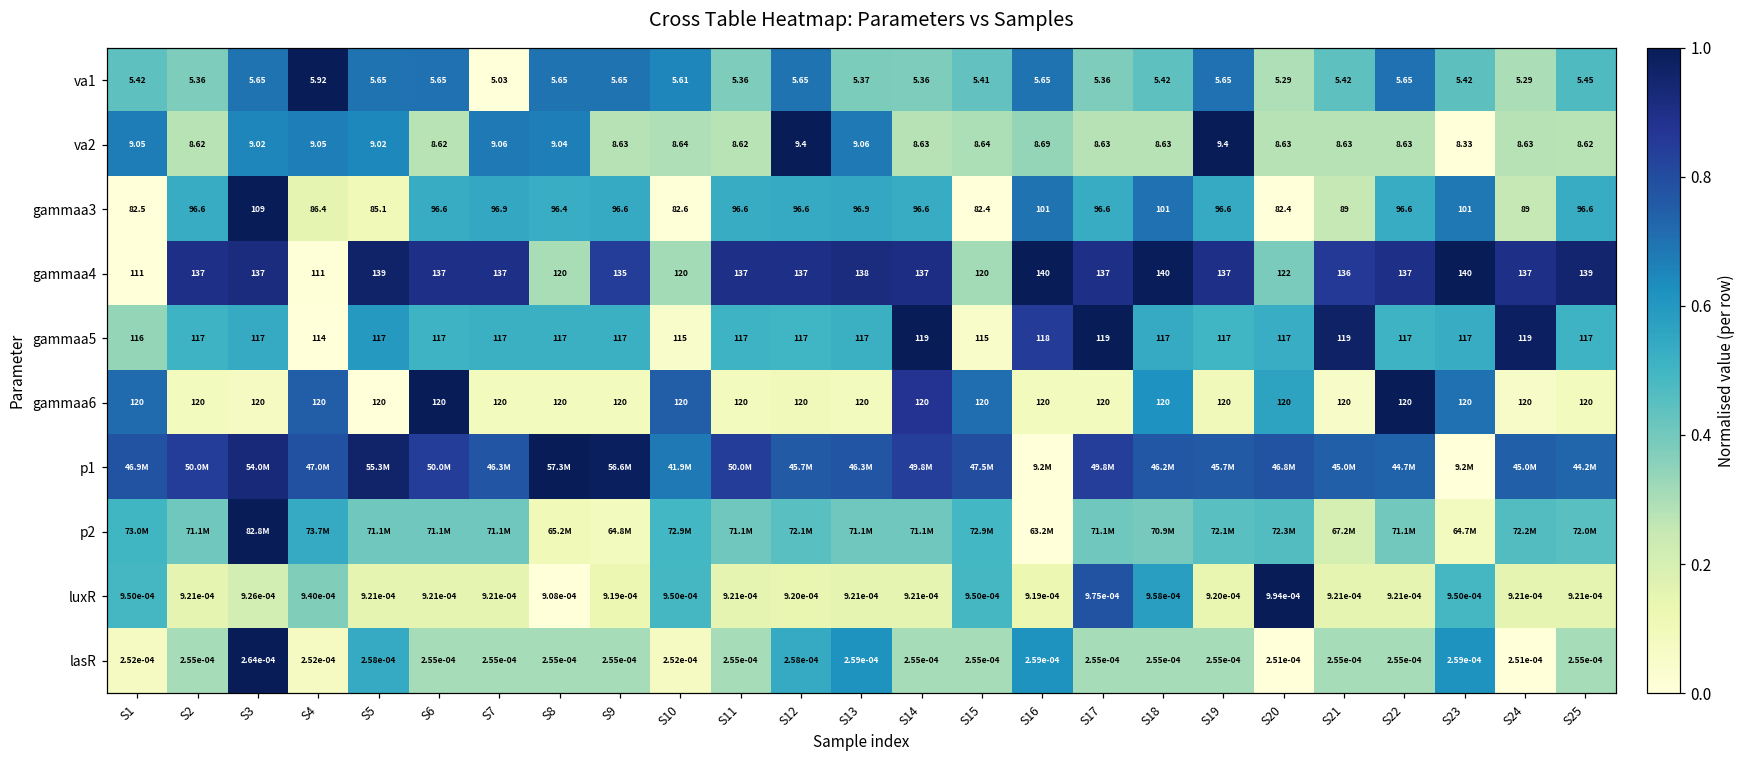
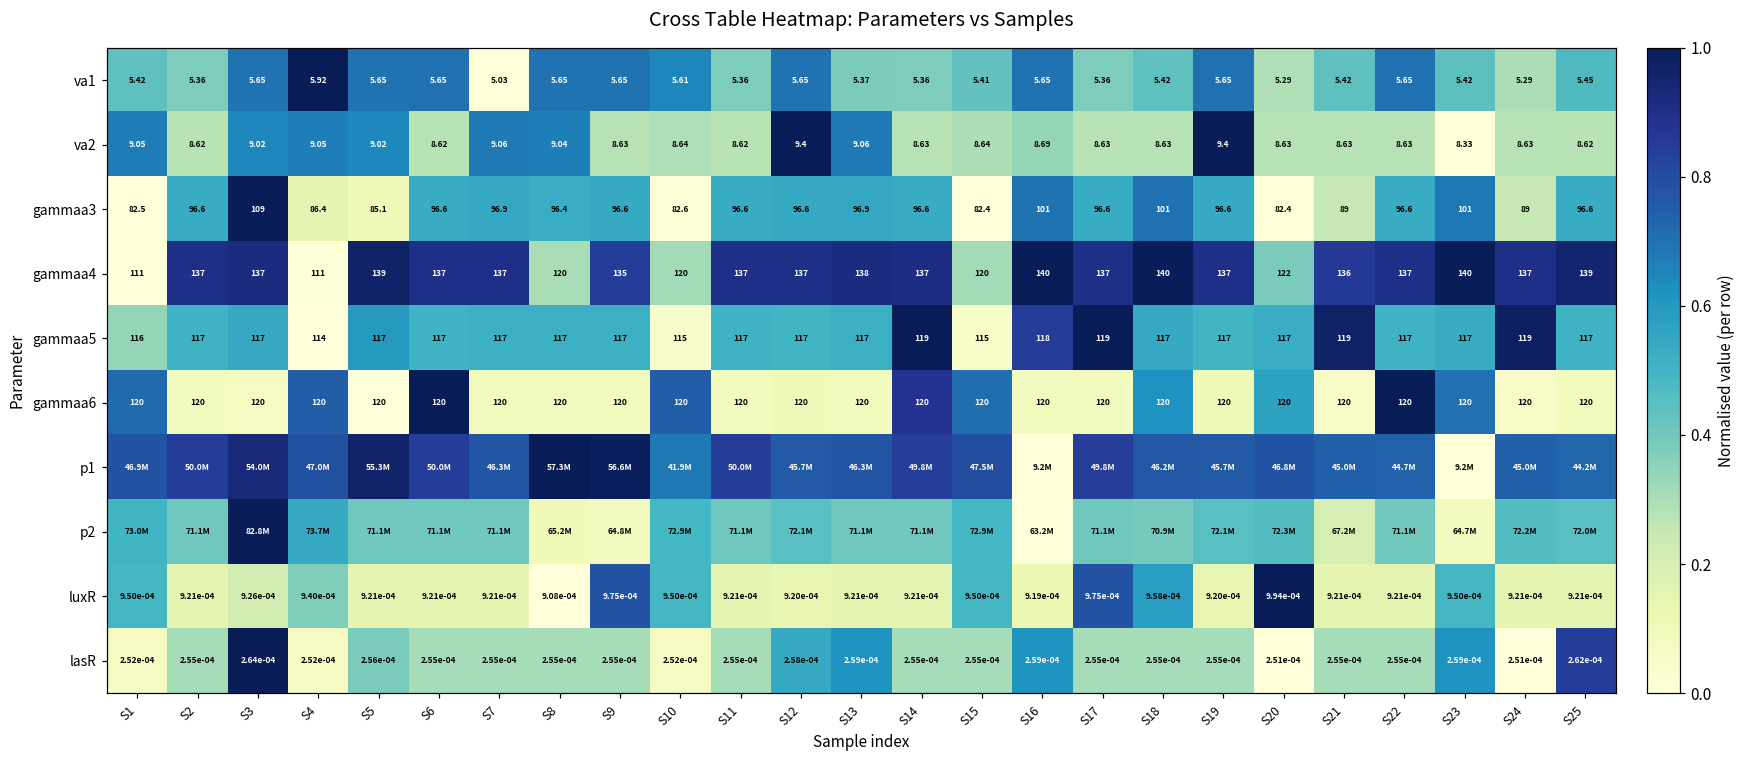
luxR, S9: 9.19e-04 -> 9.75e-04
lasR, S5: 2.58e-04 -> 2.56e-04
lasR, S25: 2.55e-04 -> 2.62e-04
